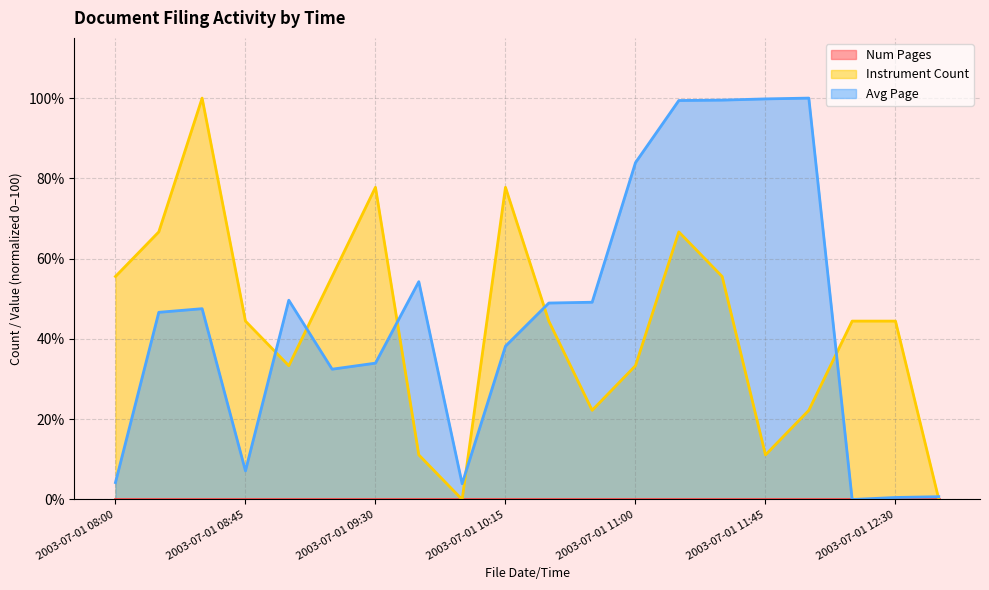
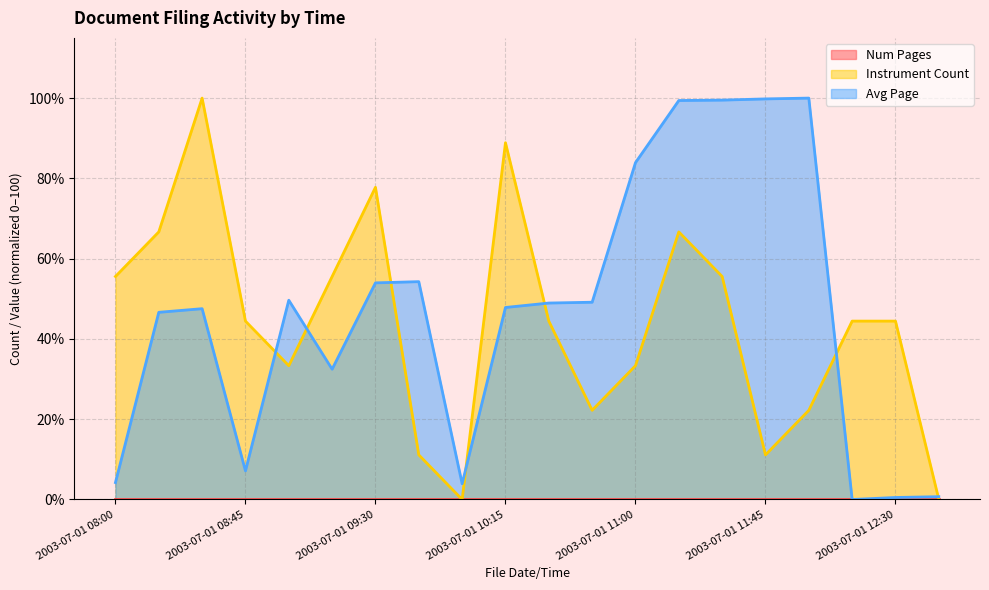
Avg Page, 2003-07-01 09:30: 34% -> 54%
Instrument Count, 2003-07-01 10:15: 78% -> 89%
Avg Page, 2003-07-01 10:15: 38% -> 48%
